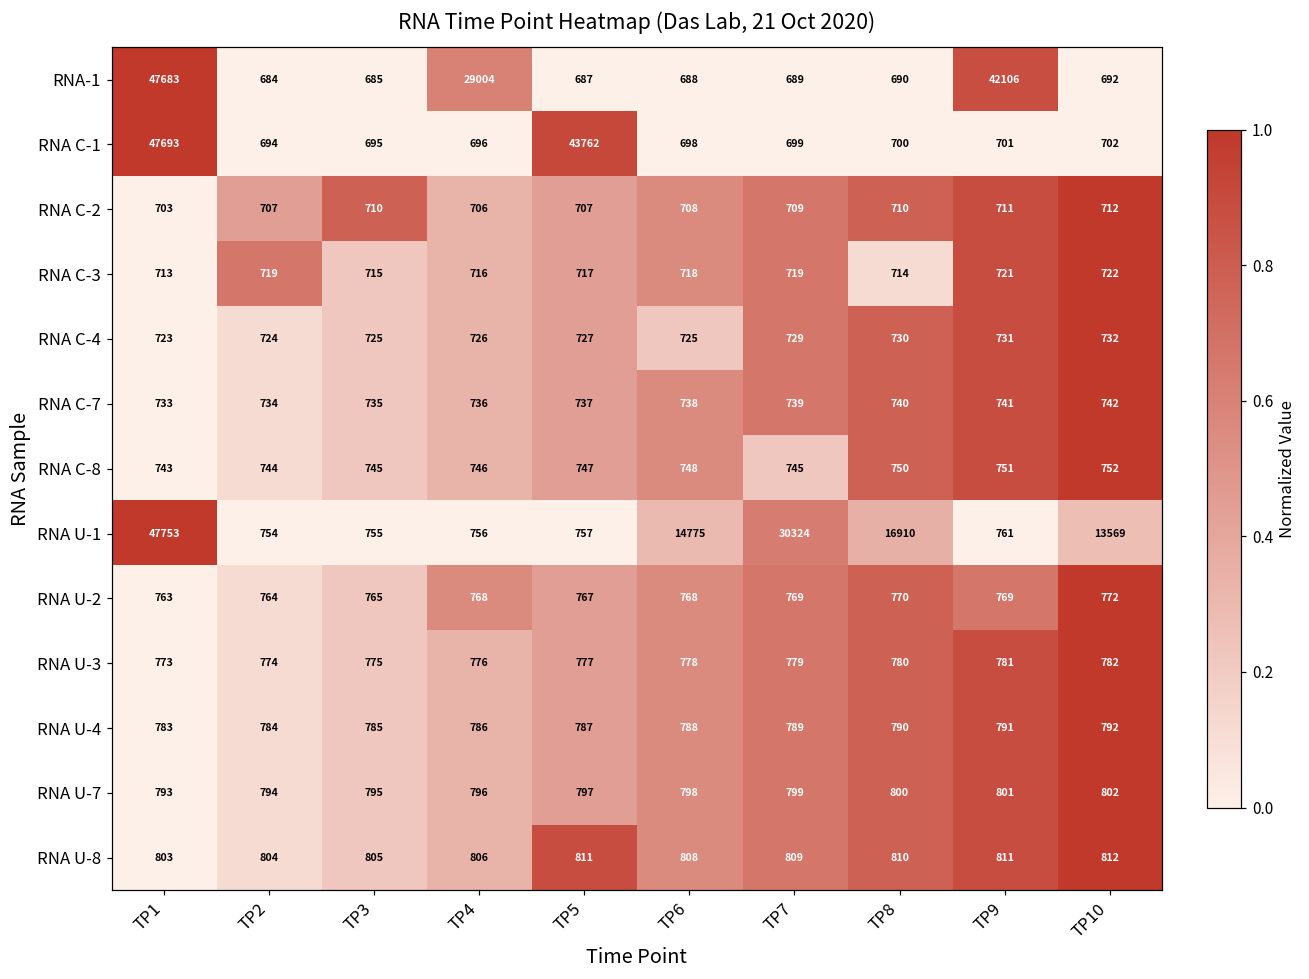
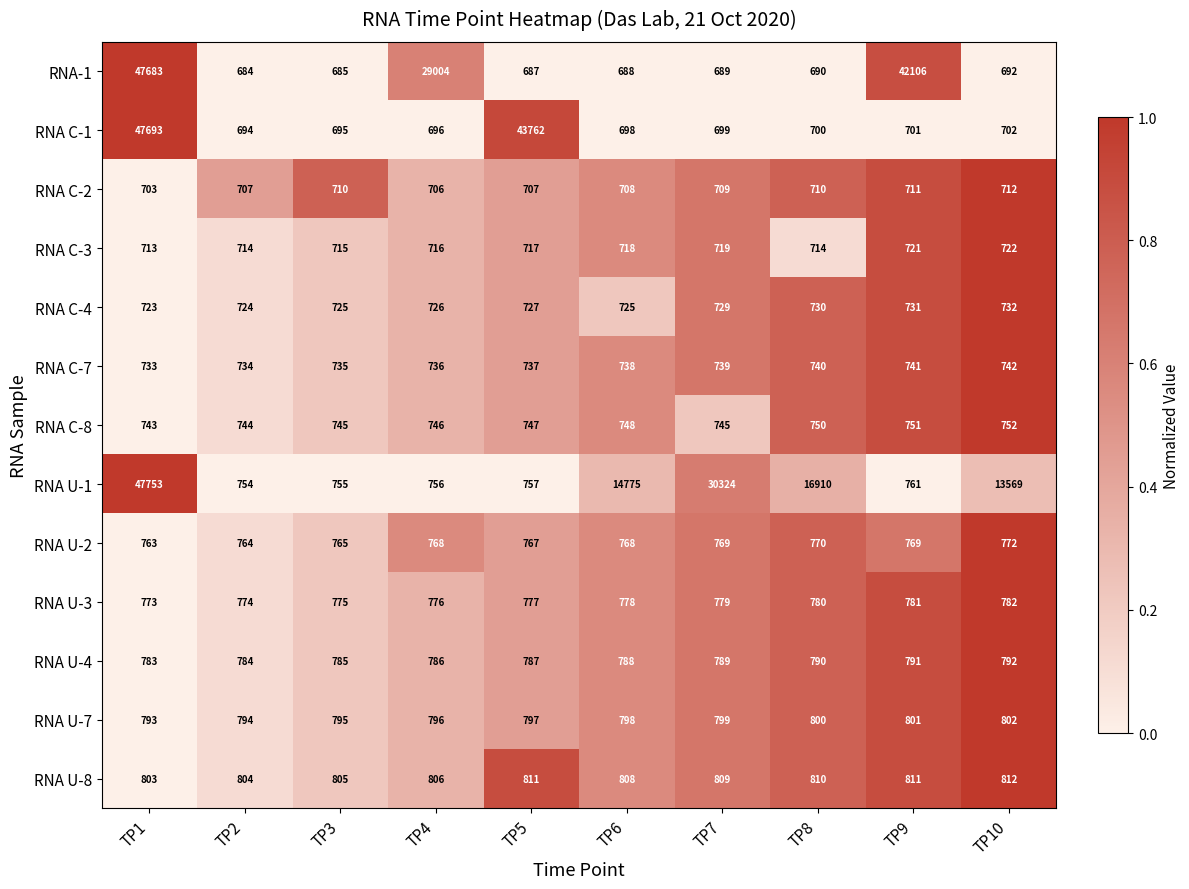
RNA C-3, TP2: 719 -> 714
